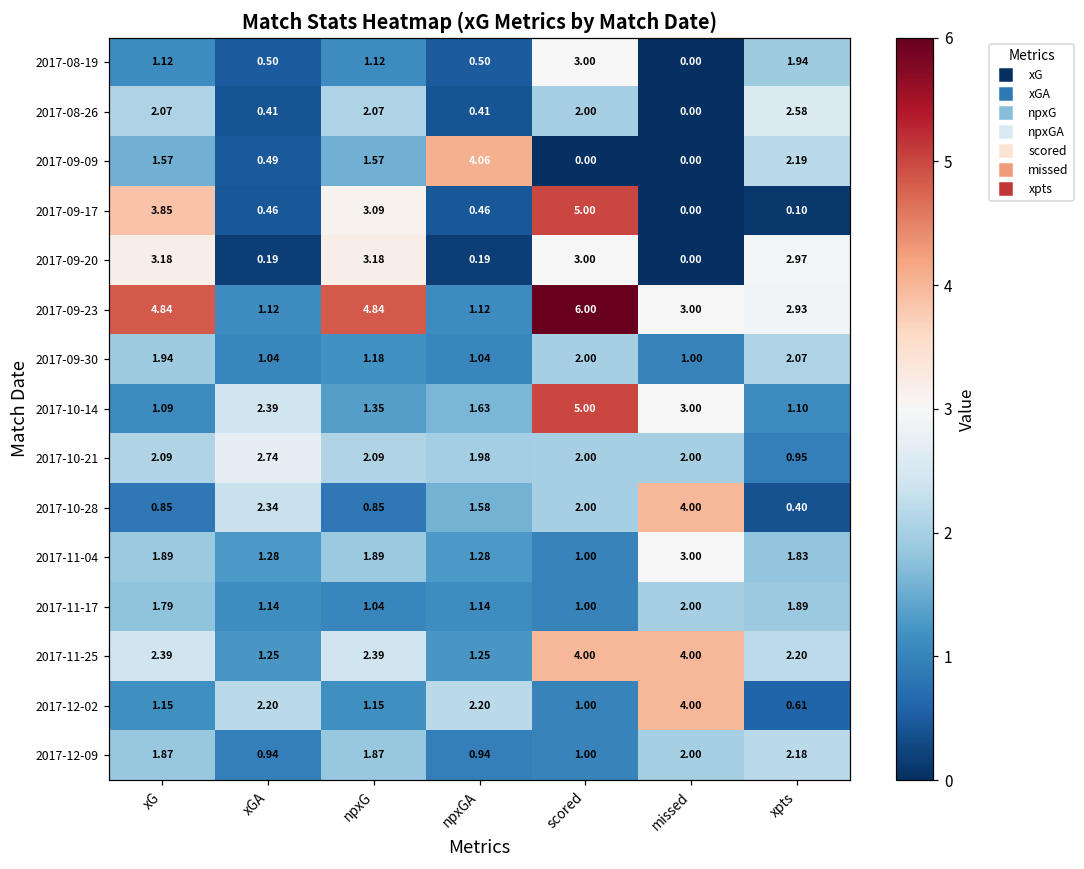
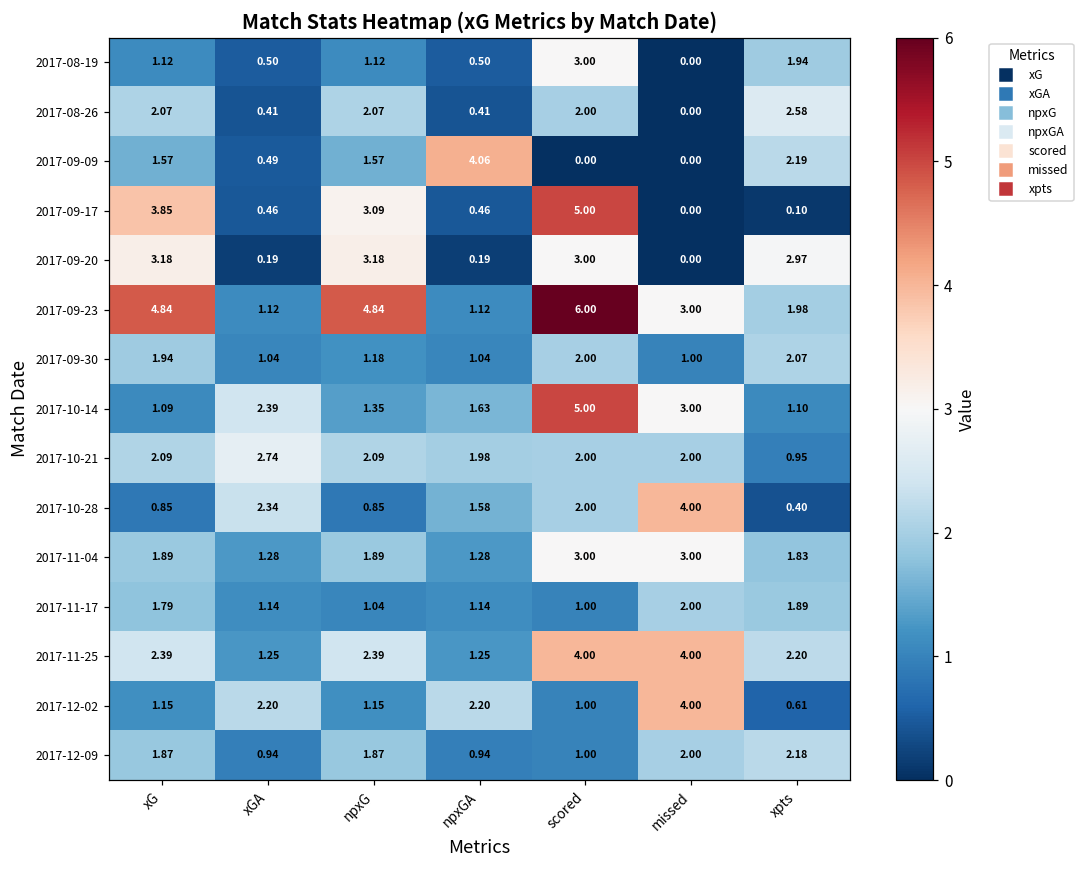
2017-09-23, xpts: 2.93 -> 1.98
2017-11-04, scored: 1.00 -> 3.00
